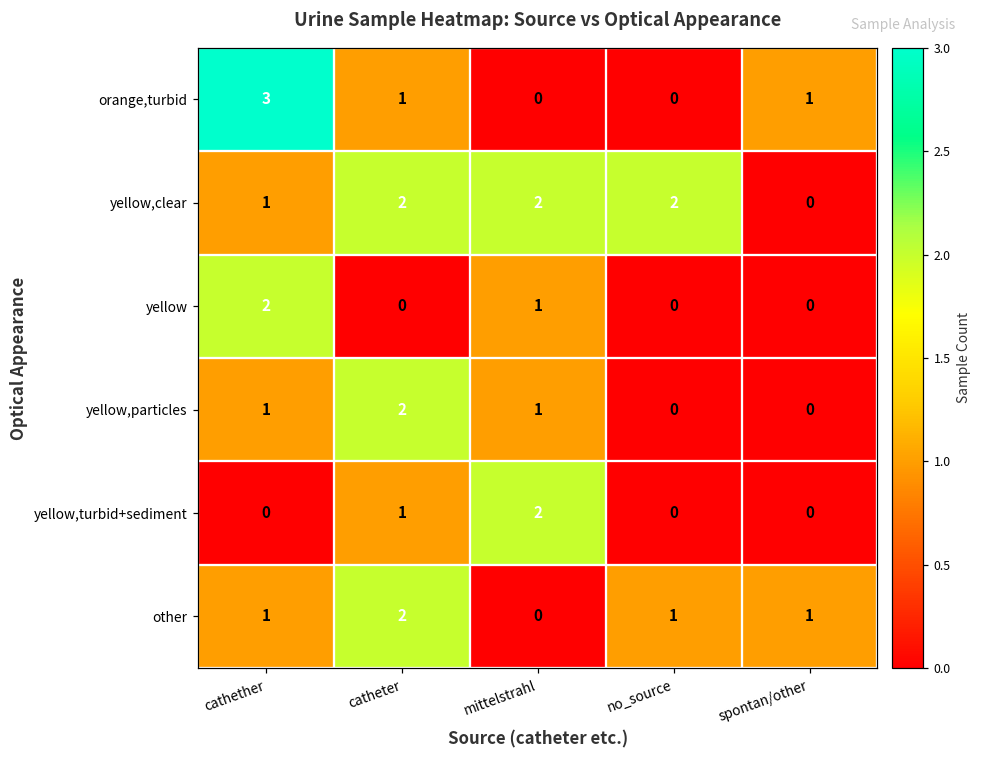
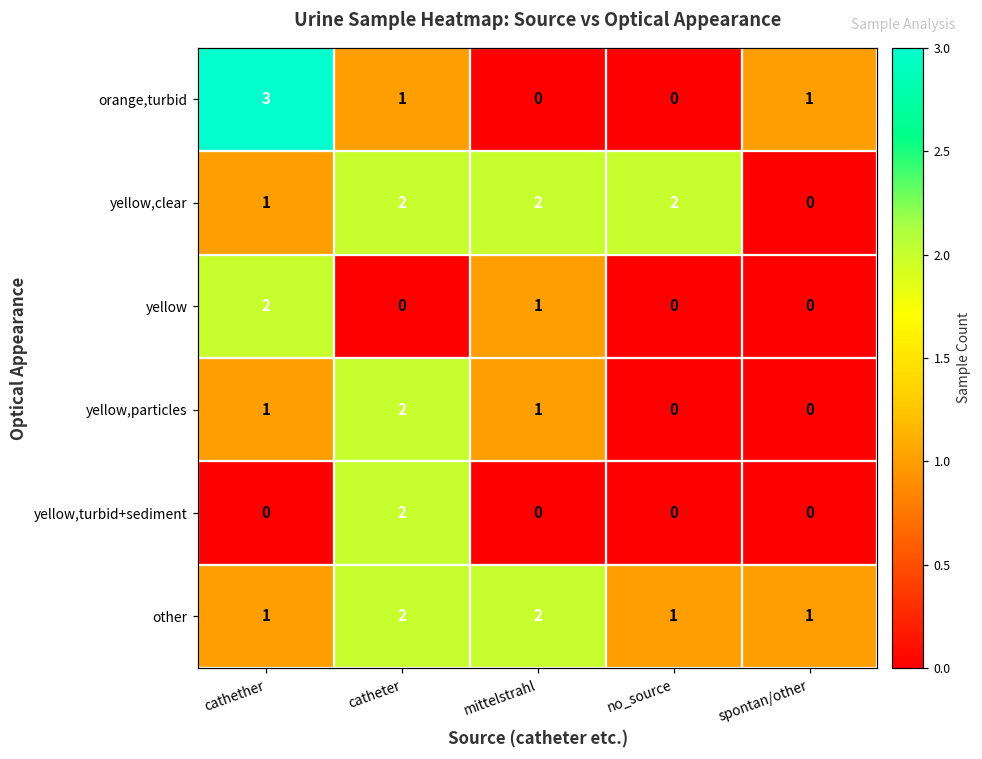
yellow,turbid+sediment, catheter: 1 -> 2
yellow,turbid+sediment, mittelstrahl: 2 -> 0
other, mittelstrahl: 0 -> 2
